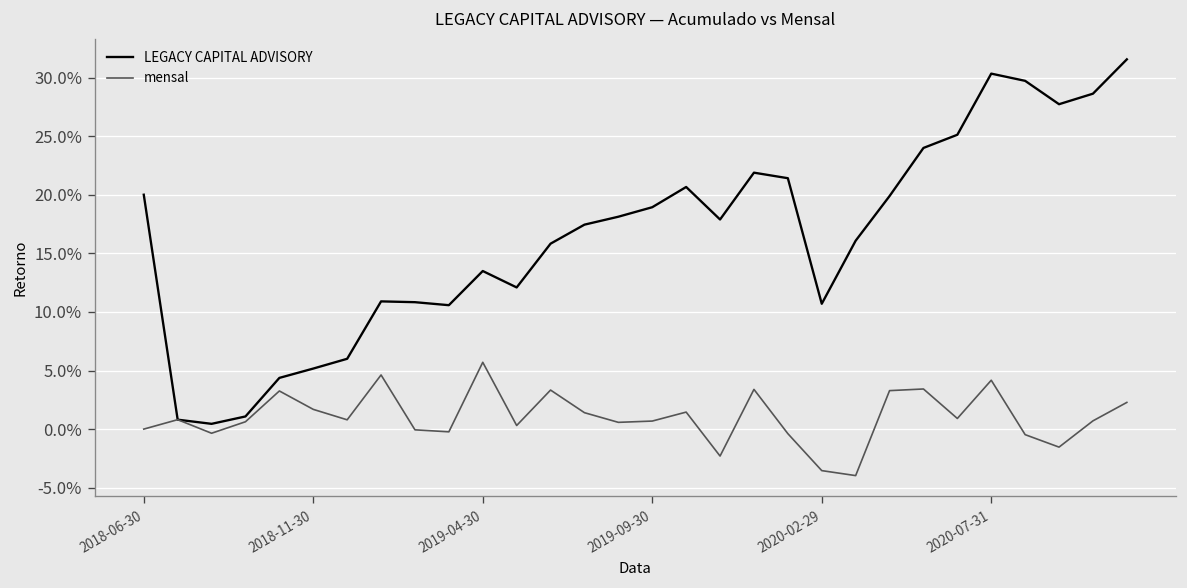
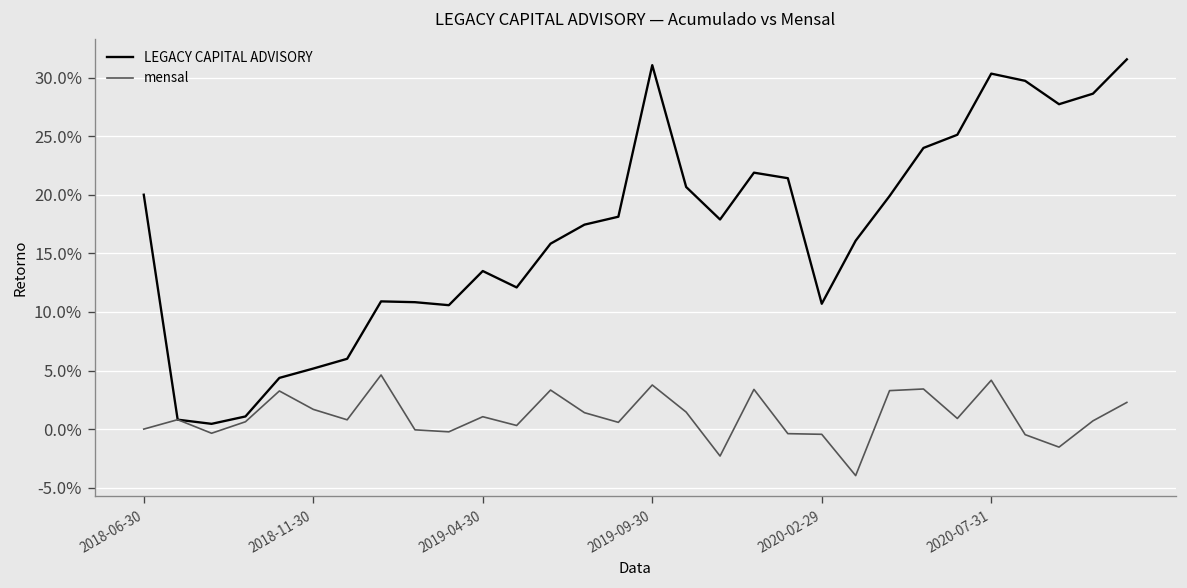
mensal, 2019-04-30: 6% -> 1%
LEGACY CAPITAL ADVISORY, 2019-09-30: 19% -> 31%
mensal, 2019-09-30: 1% -> 4%
mensal, 2020-02-29: -4% -> 0%
